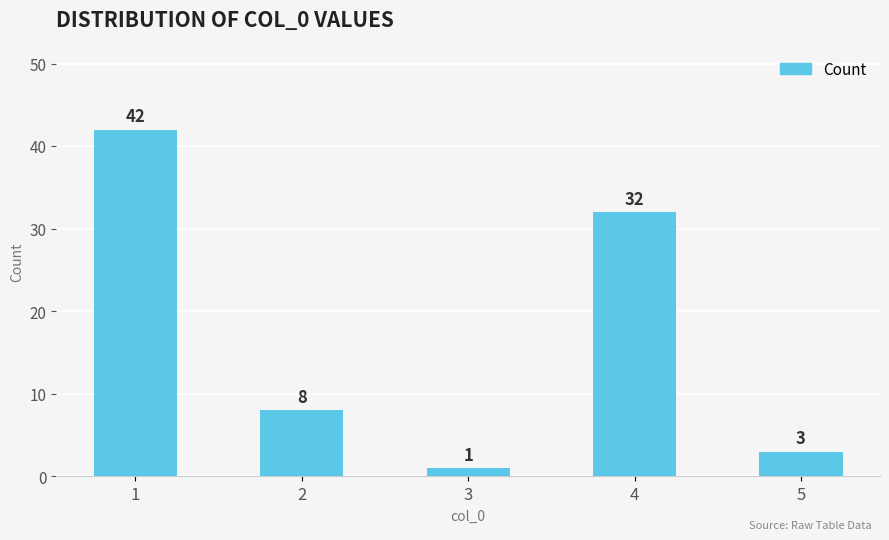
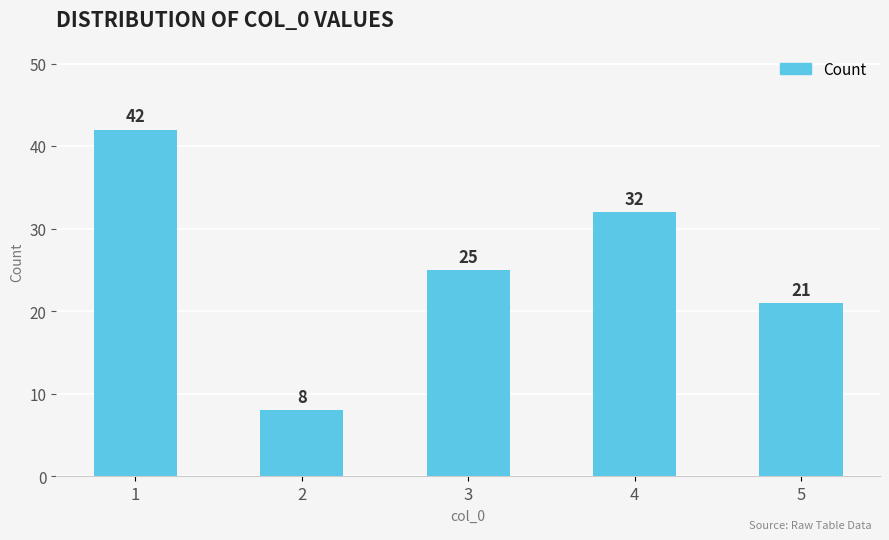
3: 1 -> 25
5: 3 -> 21
